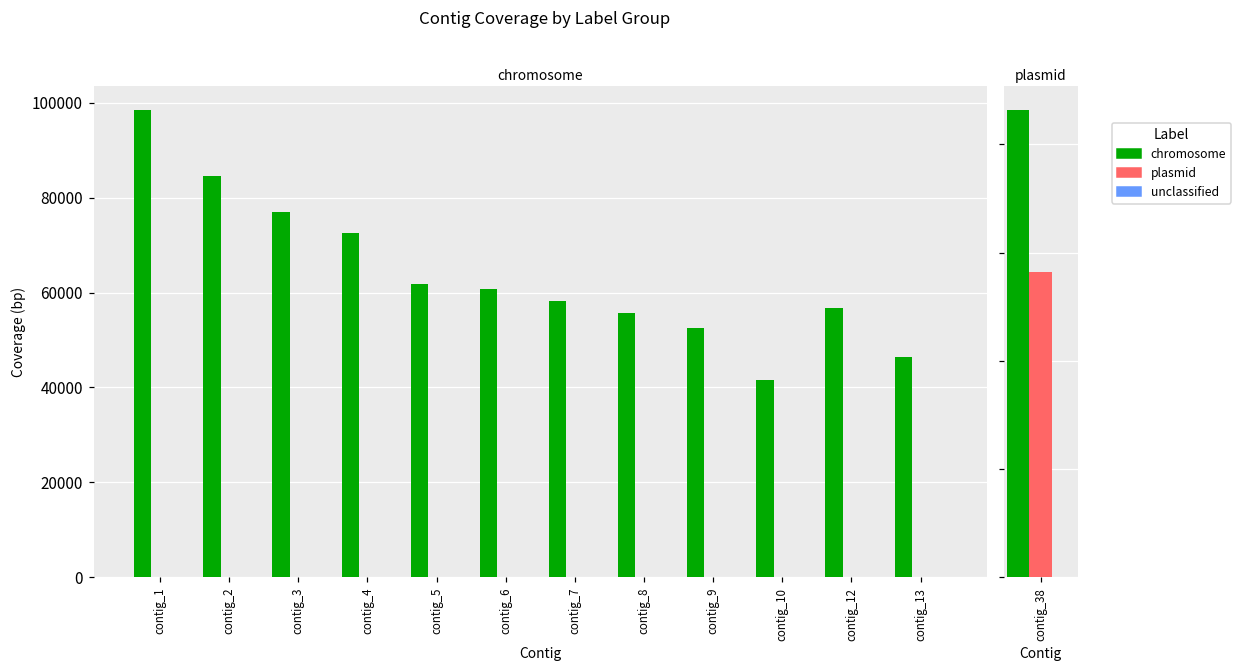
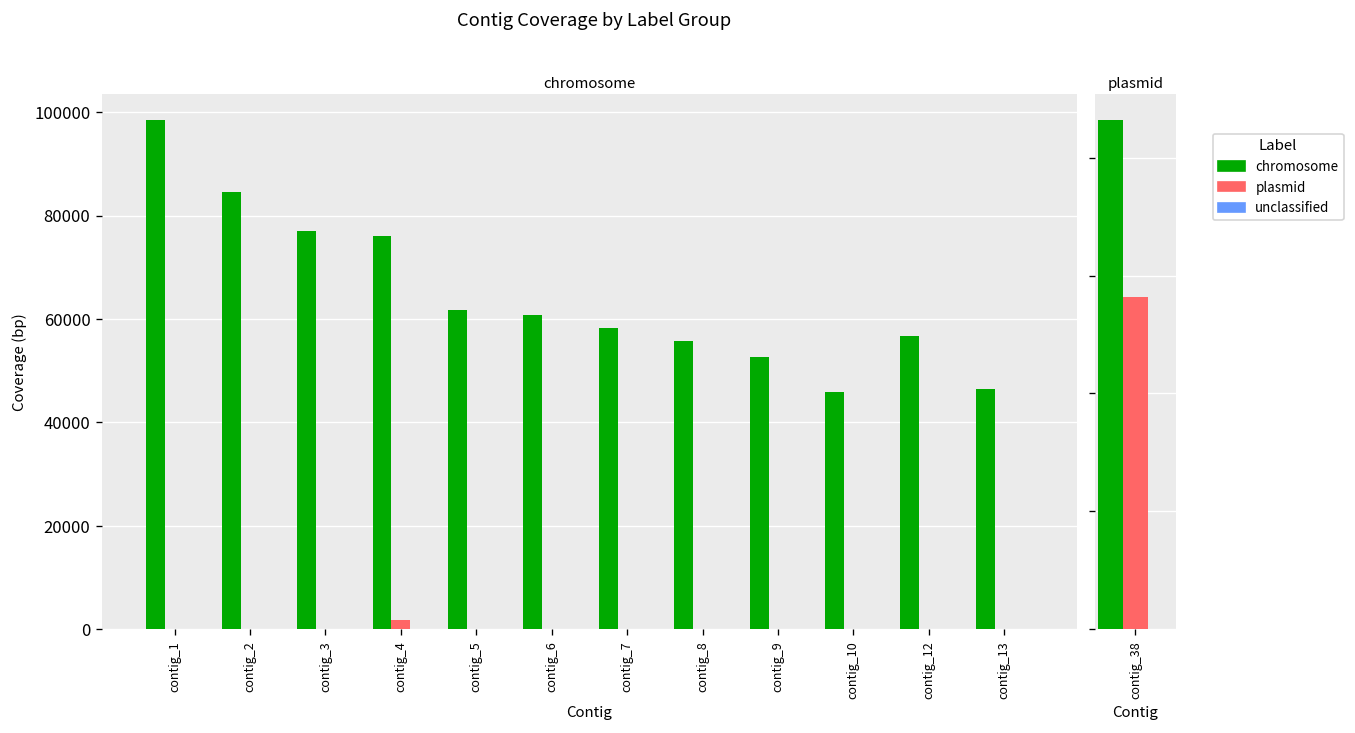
chromosome, chromosome, contig_4: 73000 -> 76000
chromosome, plasmid, contig_4: 0 -> 2000
chromosome, chromosome, contig_10: 42000 -> 46000
